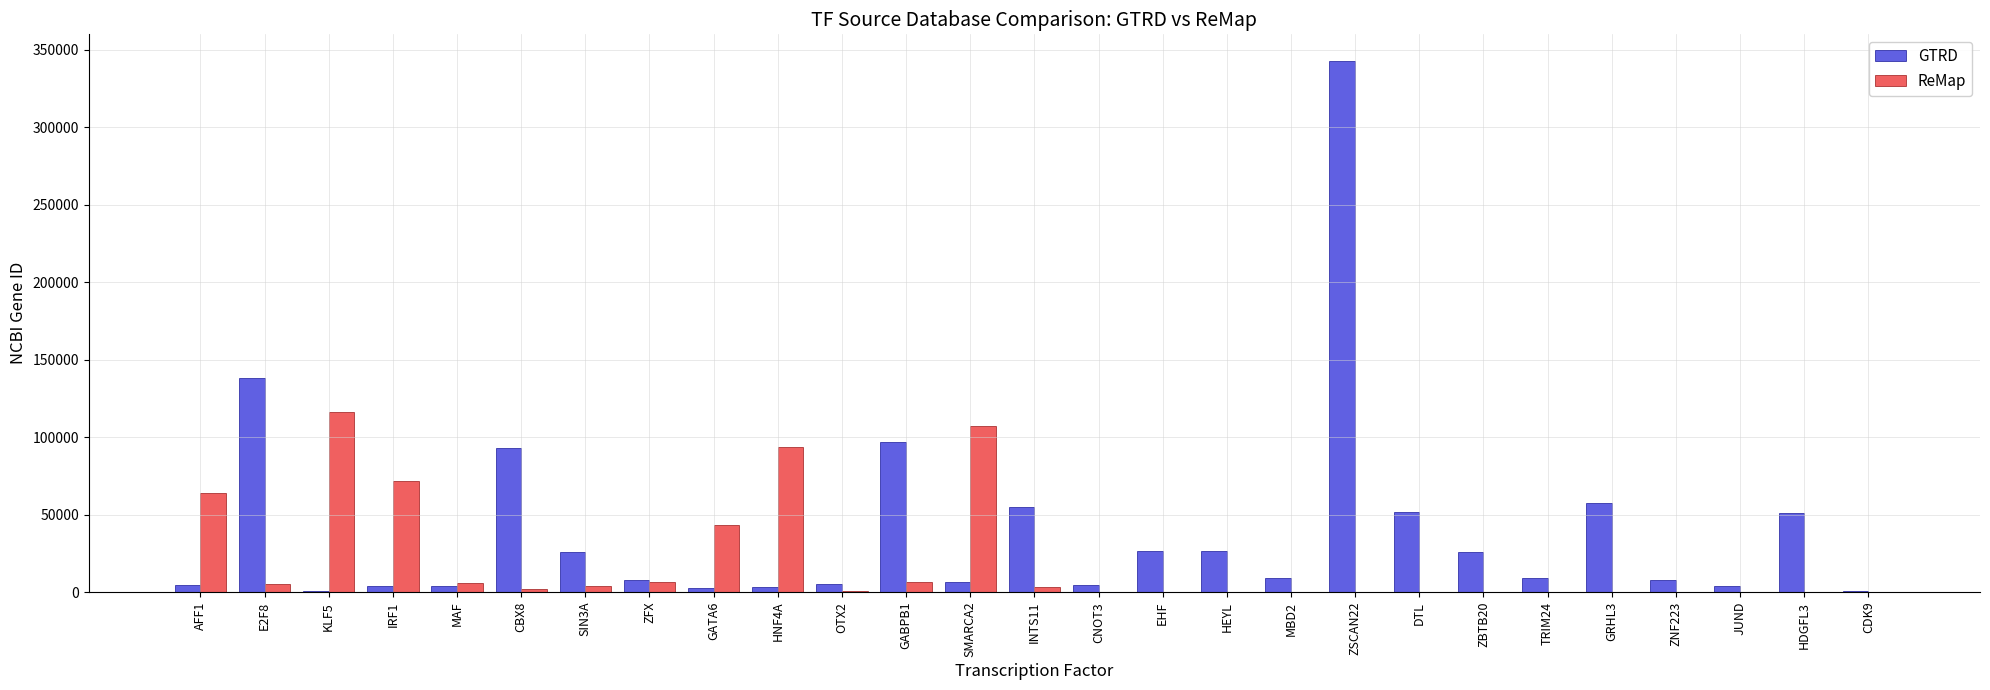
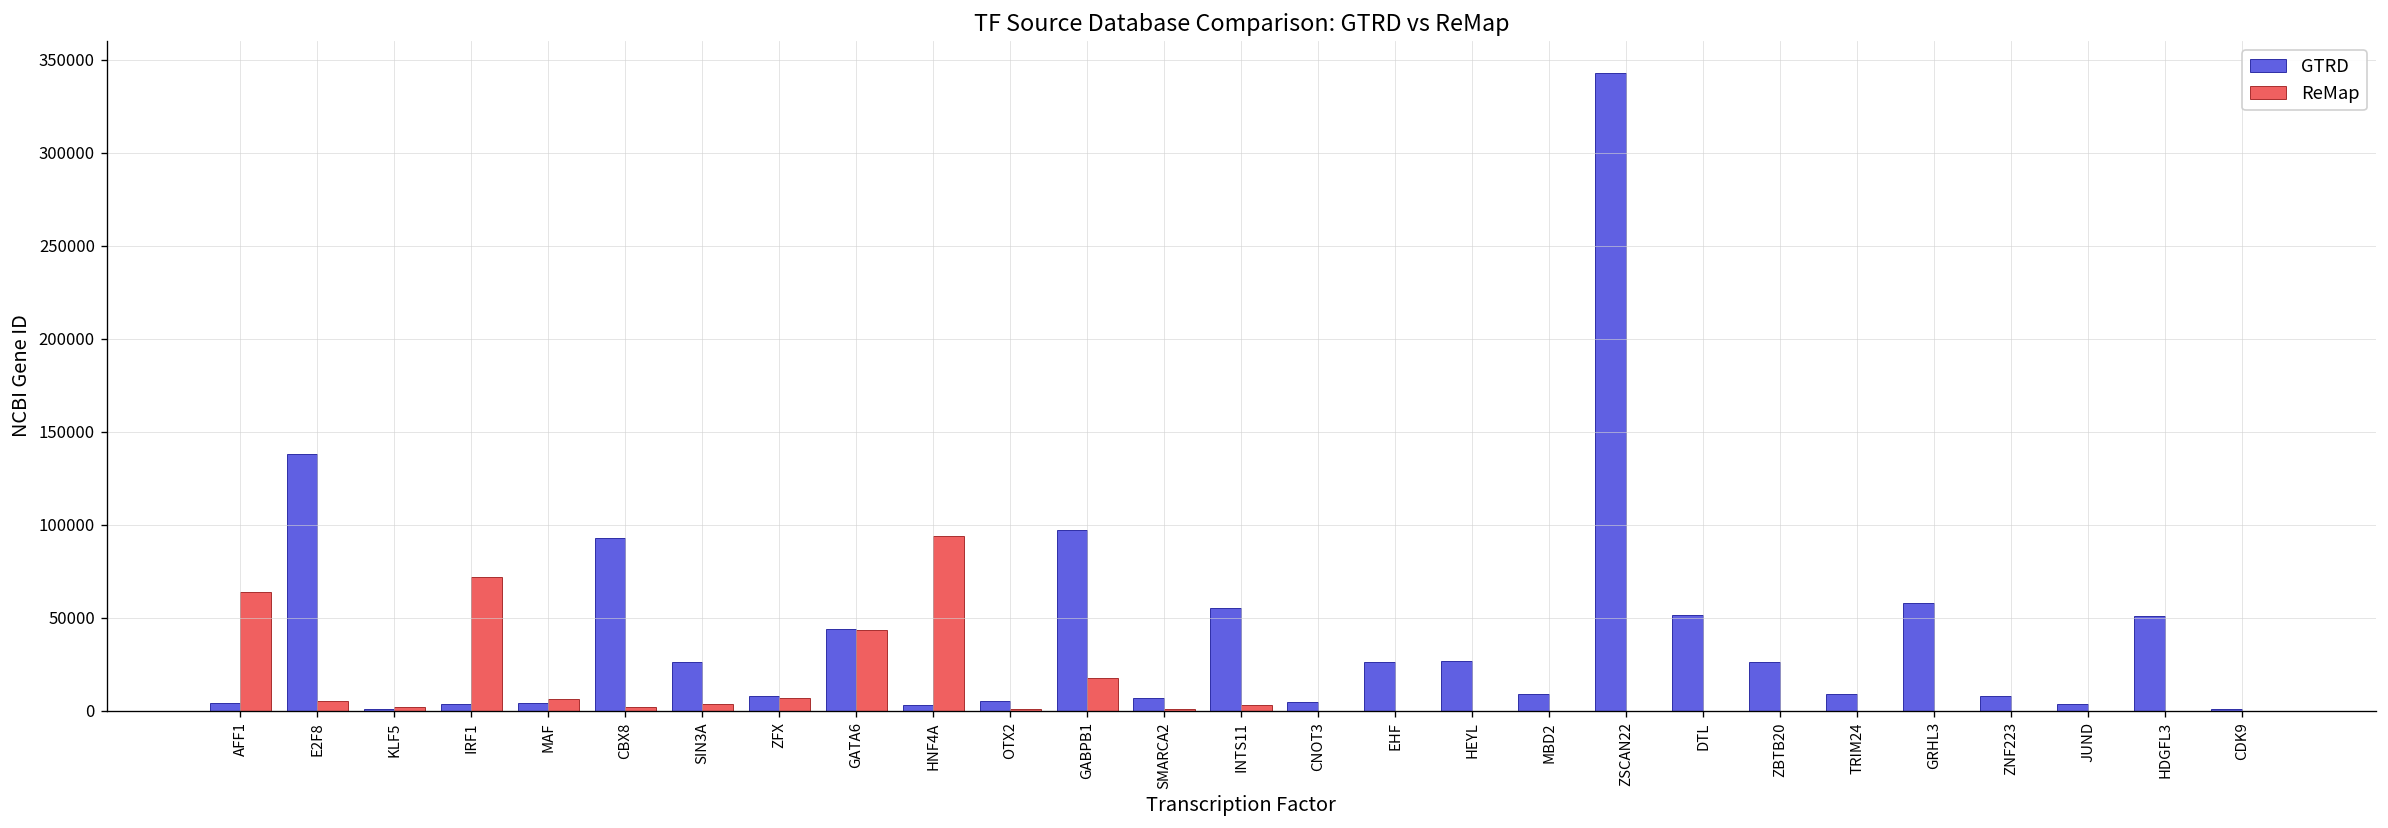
ReMap, KLF5: 117000 -> 2000
GTRD, GATA6: 3000 -> 44000
ReMap, GABPB1: 7000 -> 17000
ReMap, SMARCA2: 107000 -> 1000
